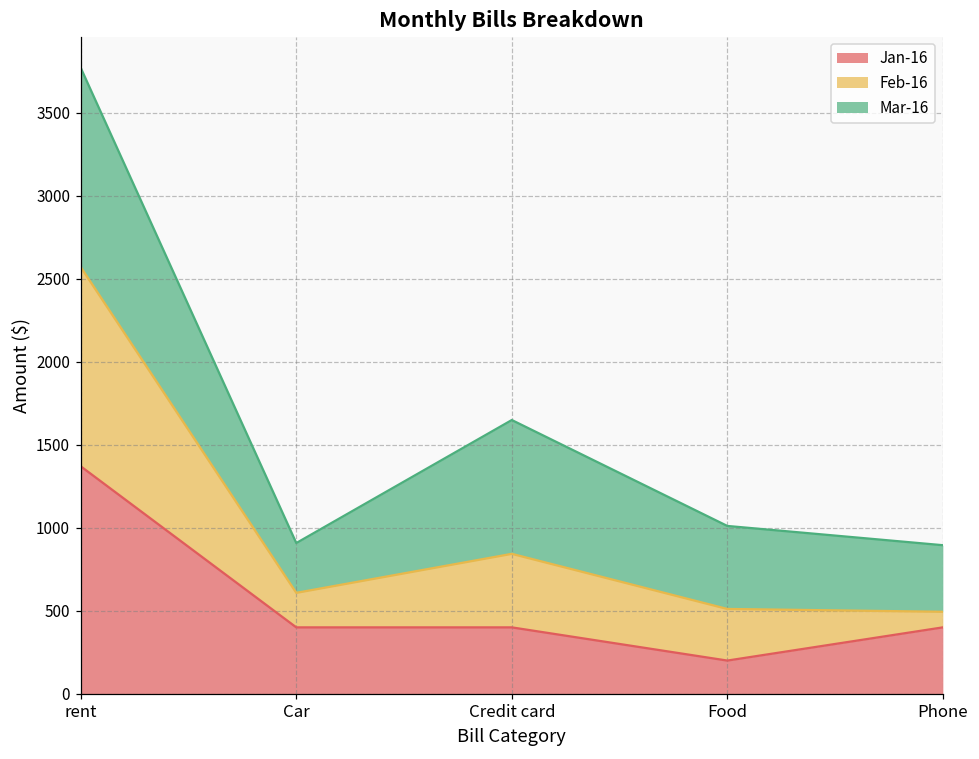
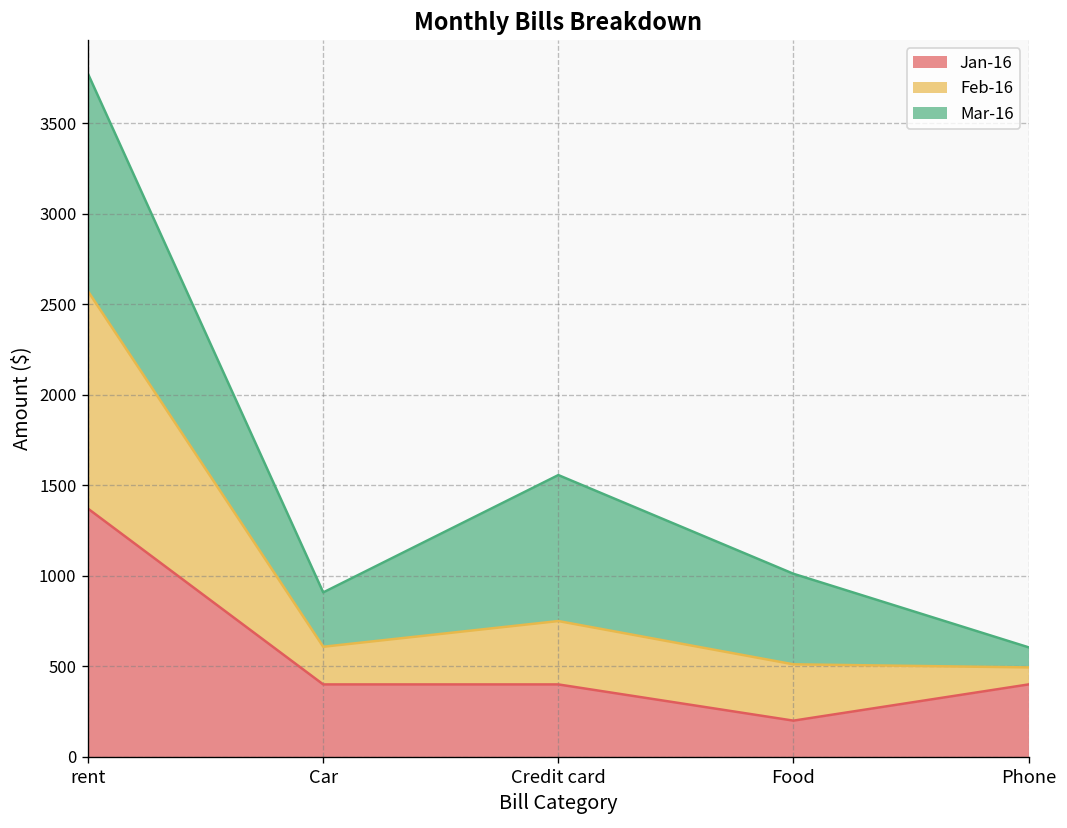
Feb-16, Credit card: 440 -> 350
Mar-16, Phone: 400 -> 110
